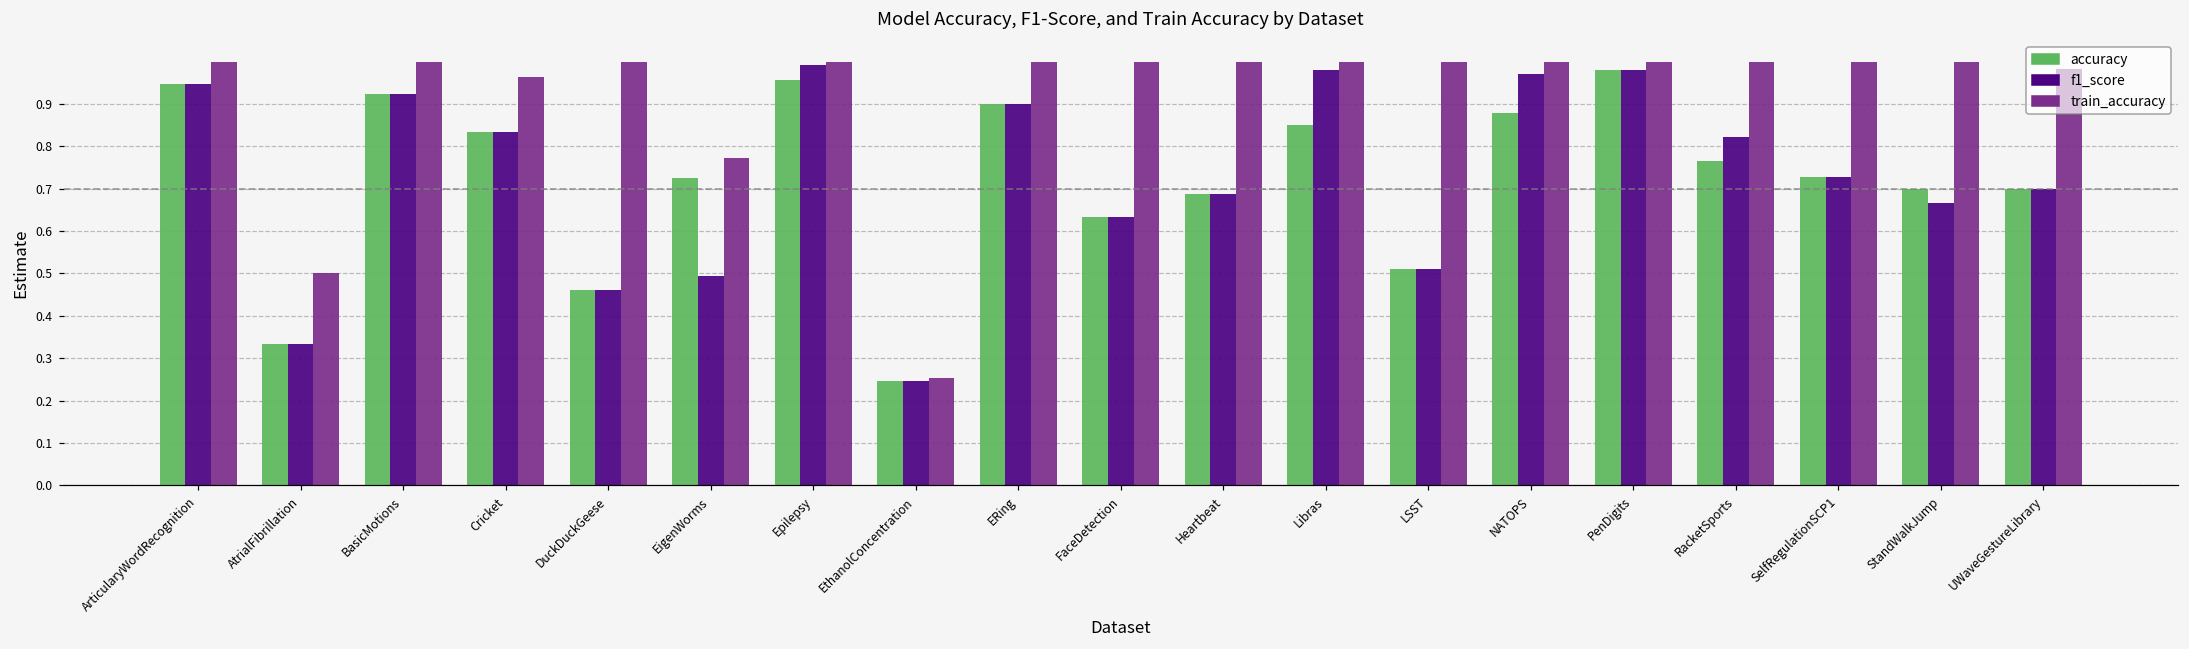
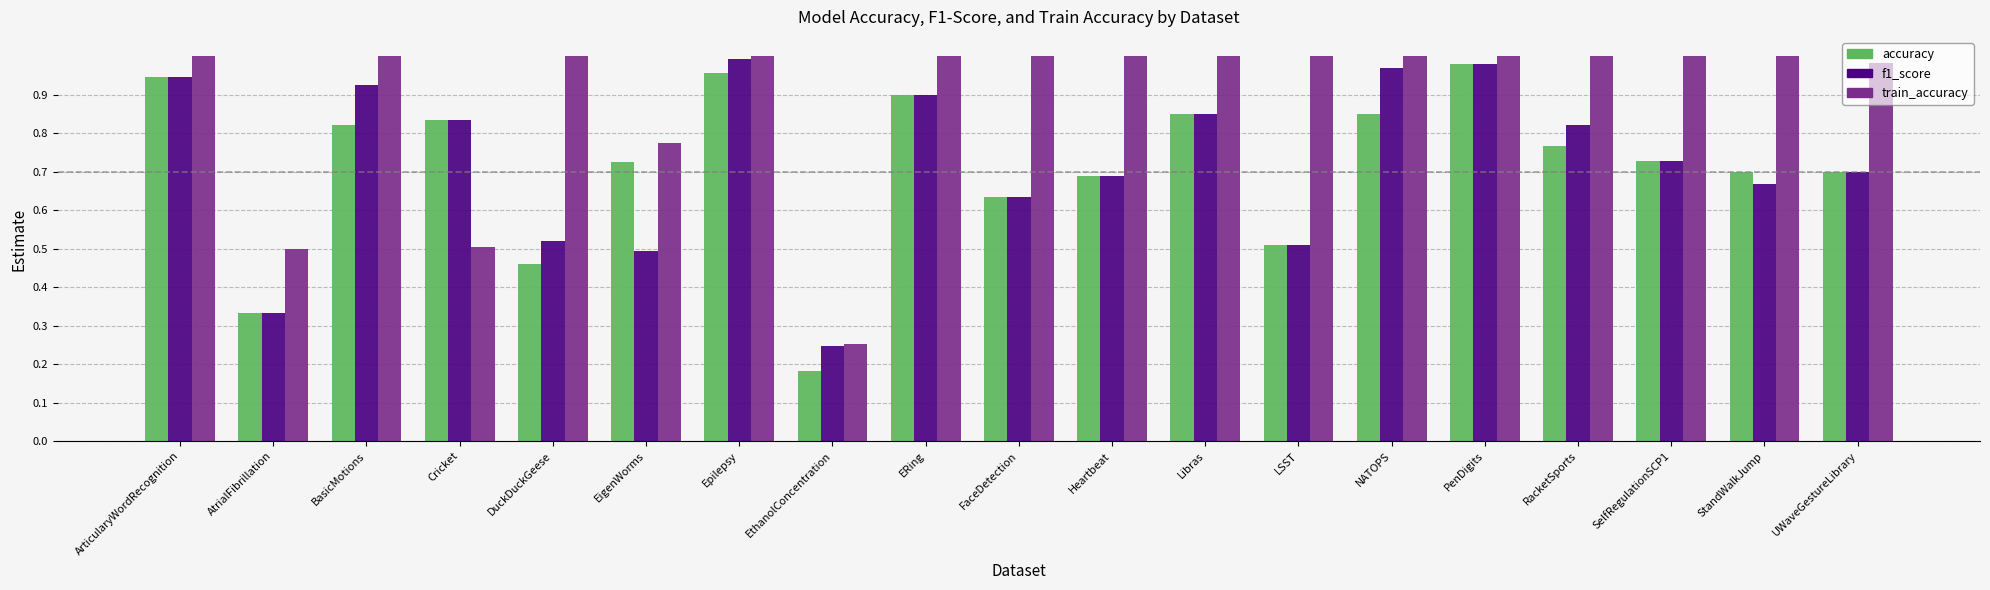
accuracy, BasicMotions: 0.93 -> 0.82
train_accuracy, Cricket: 0.96 -> 0.50
f1_score, DuckDuckGeese: 0.46 -> 0.52
accuracy, EthanolConcentration: 0.25 -> 0.18
f1_score, Libras: 0.98 -> 0.85
accuracy, NATOPS: 0.88 -> 0.85
